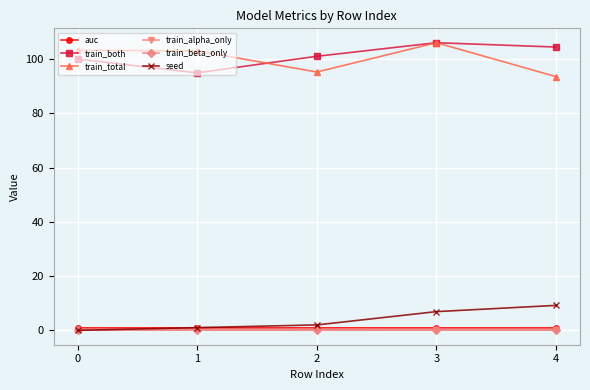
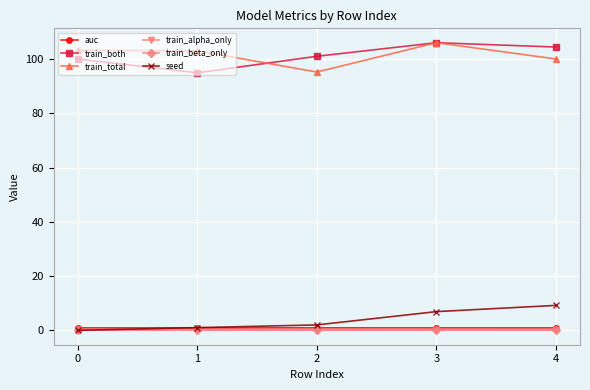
train_total, 4: 94 -> 100
